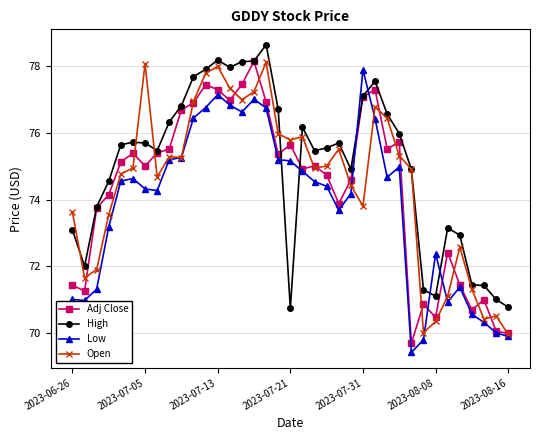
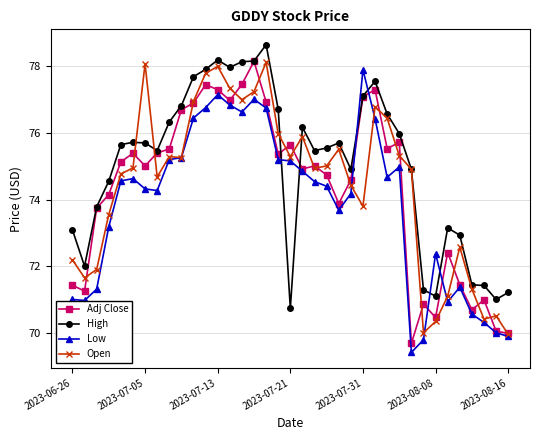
Open, 2023-06-26: 73.6 -> 72.2
Open, 2023-07-21: 75.8 -> 75.3
High, 2023-08-16: 70.8 -> 71.2
